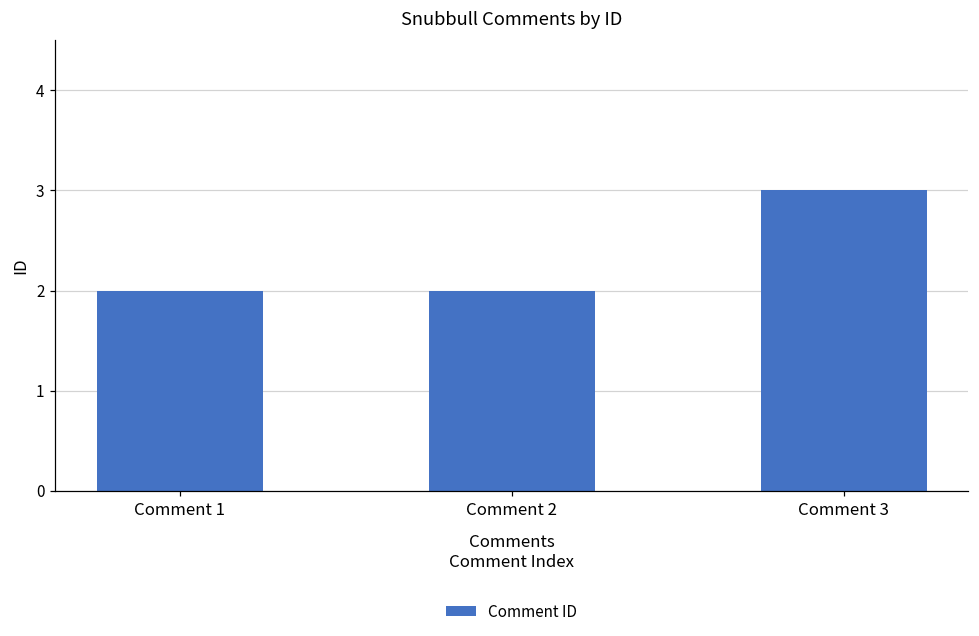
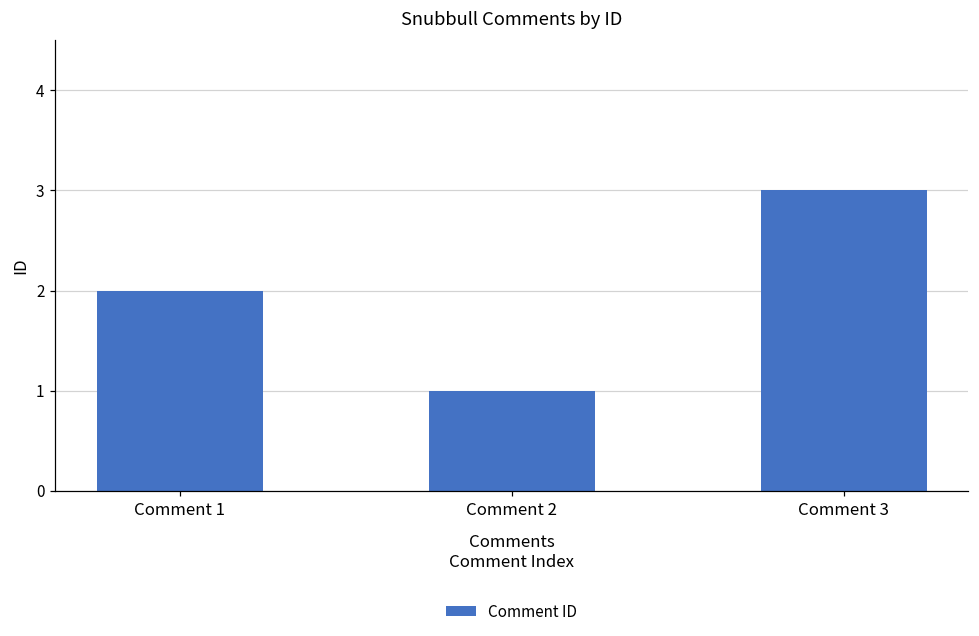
Comment 2: 2 -> 1
